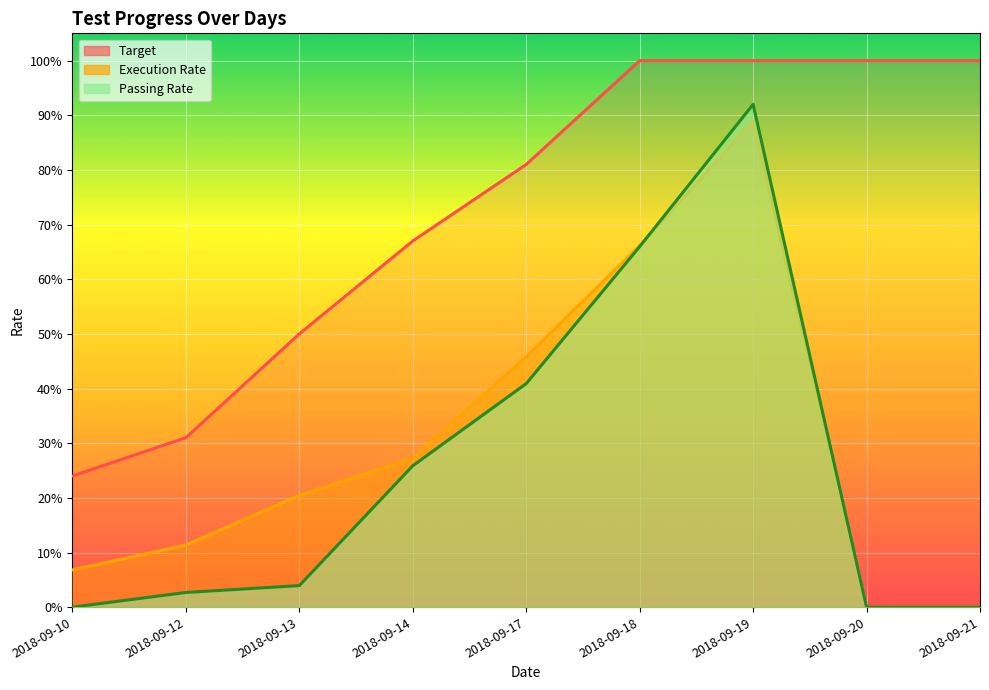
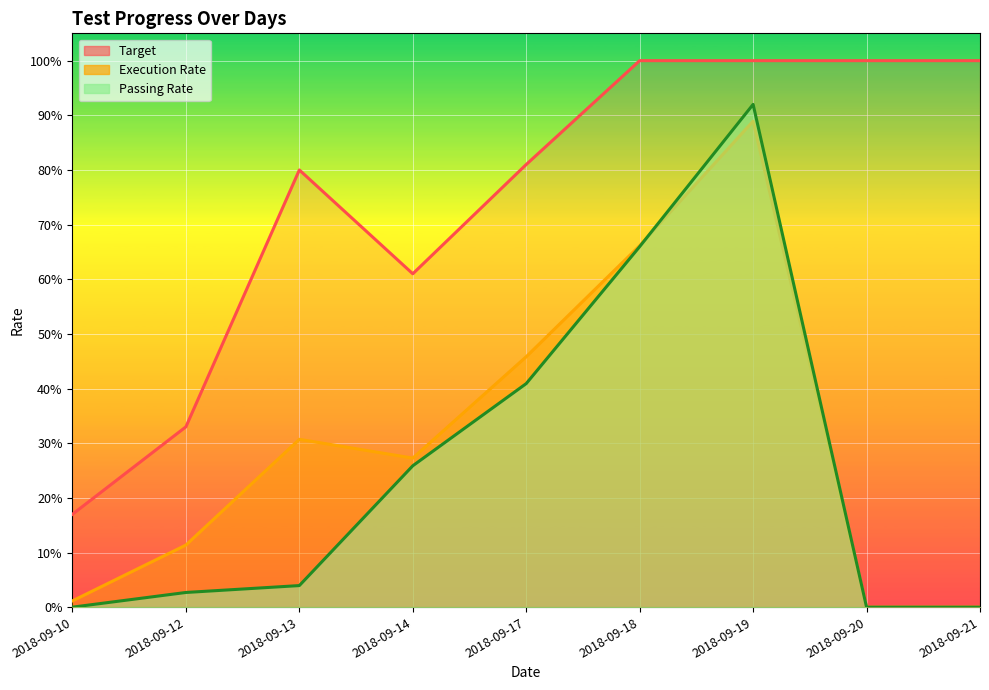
Target, 2018-09-10: 24% -> 17%
Execution Rate, 2018-09-10: 7% -> 1%
Target, 2018-09-12: 31% -> 33%
Target, 2018-09-13: 50% -> 80%
Execution Rate, 2018-09-13: 20% -> 31%
Target, 2018-09-14: 67% -> 61%
